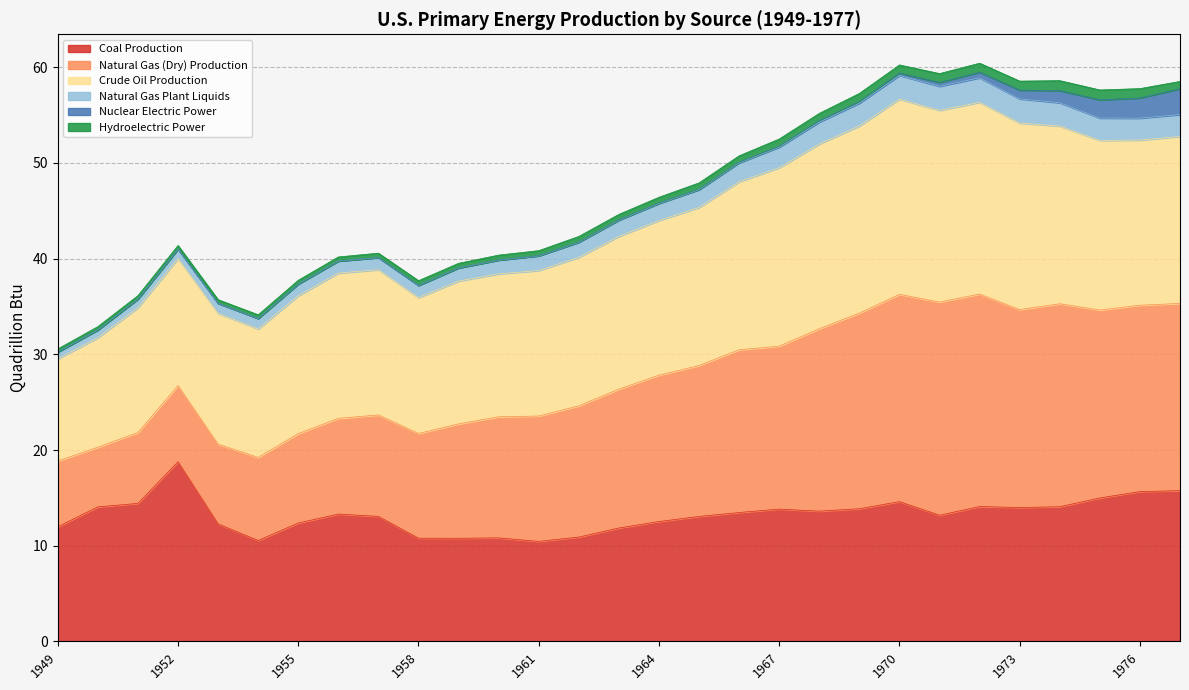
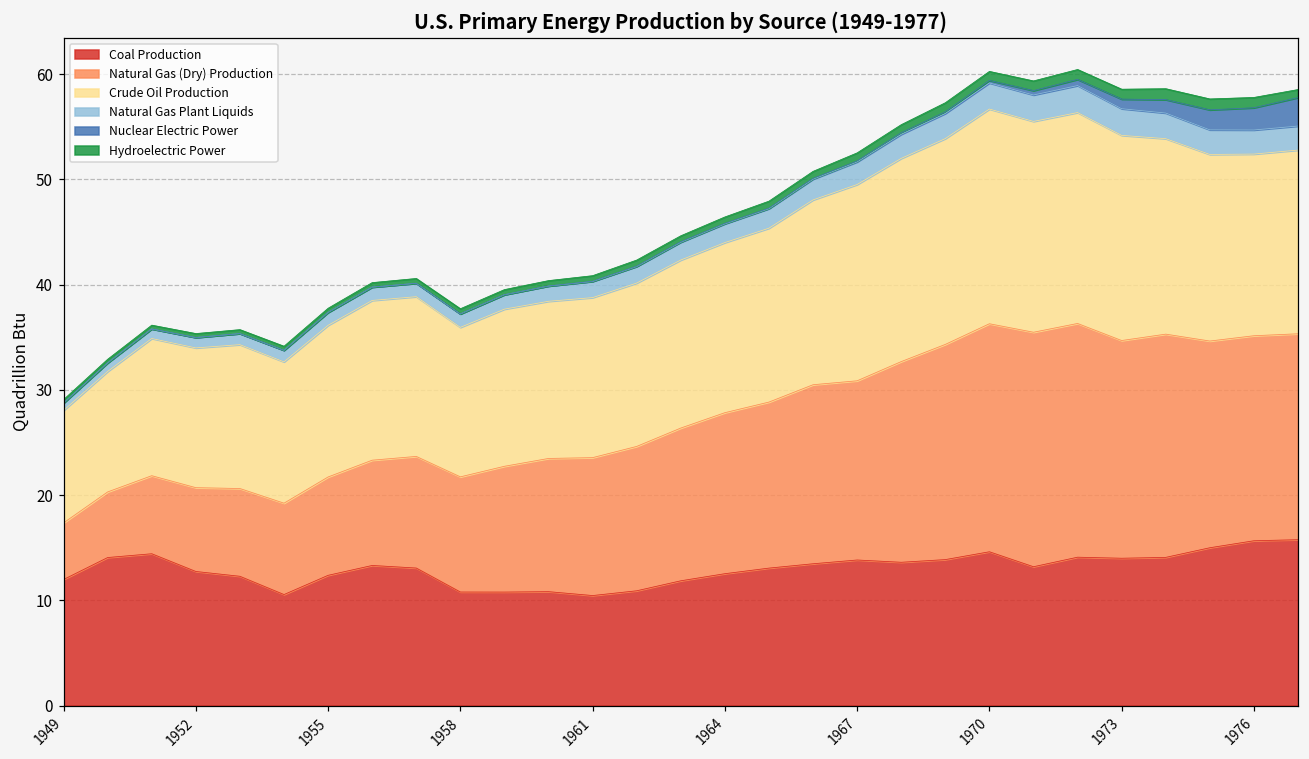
Natural Gas (Dry) Production, 1949: 7 -> 5
Coal Production, 1952: 19 -> 13
